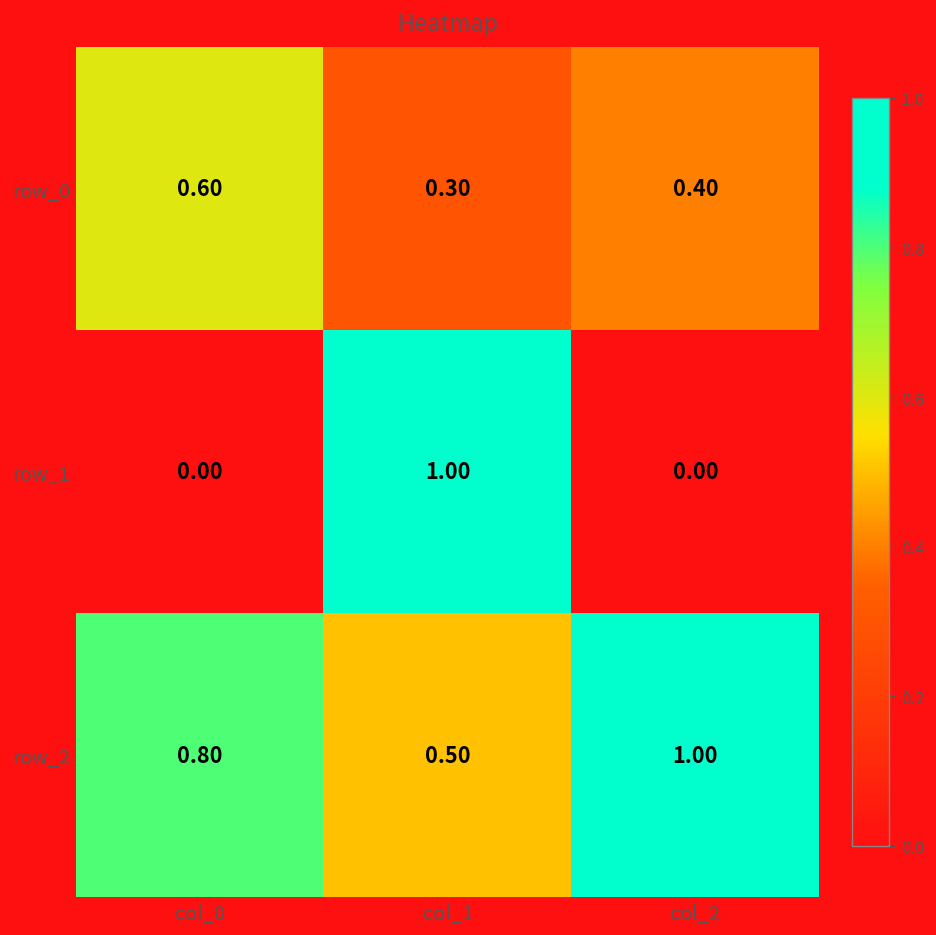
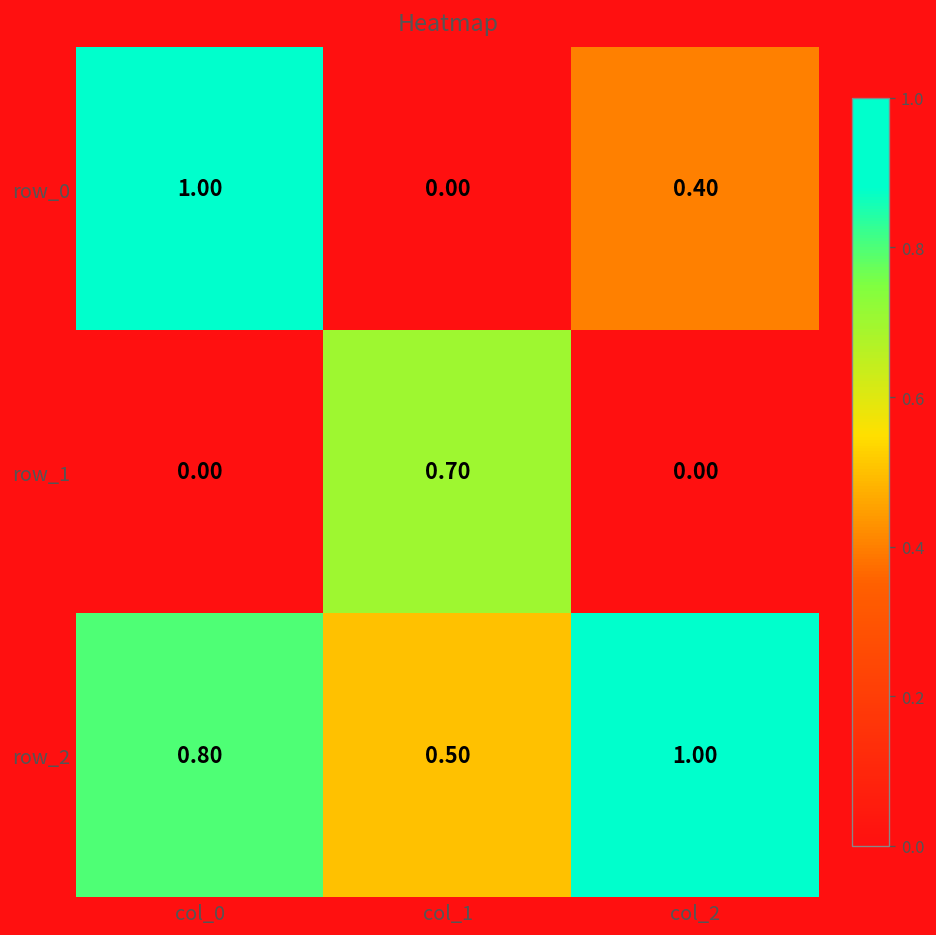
row_0, col_0: 0.60 -> 1.00
row_0, col_1: 0.30 -> 0.00
row_1, col_1: 1.00 -> 0.70
